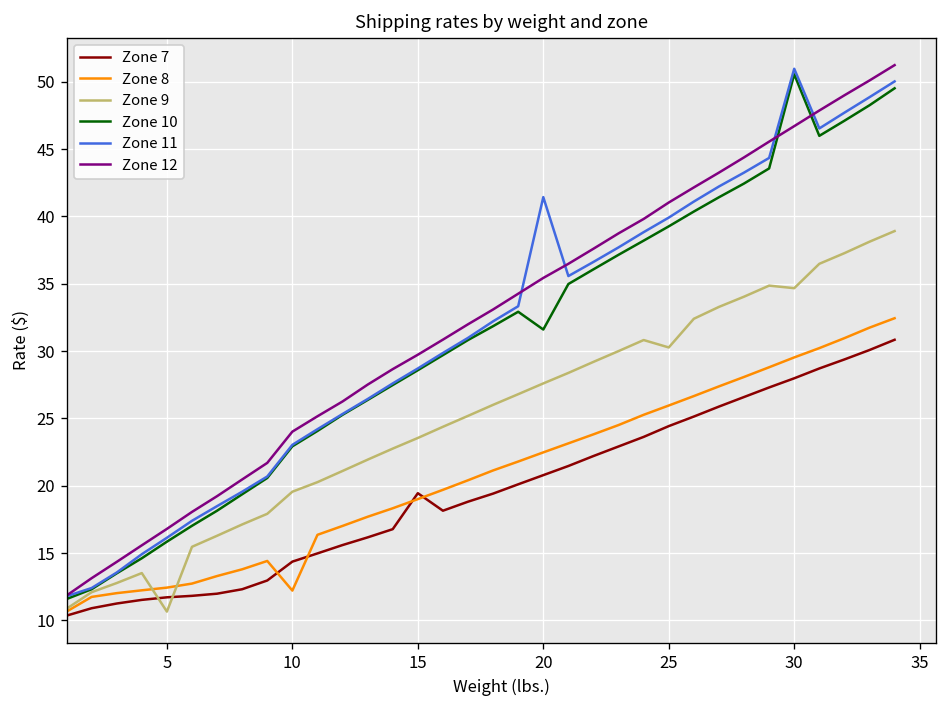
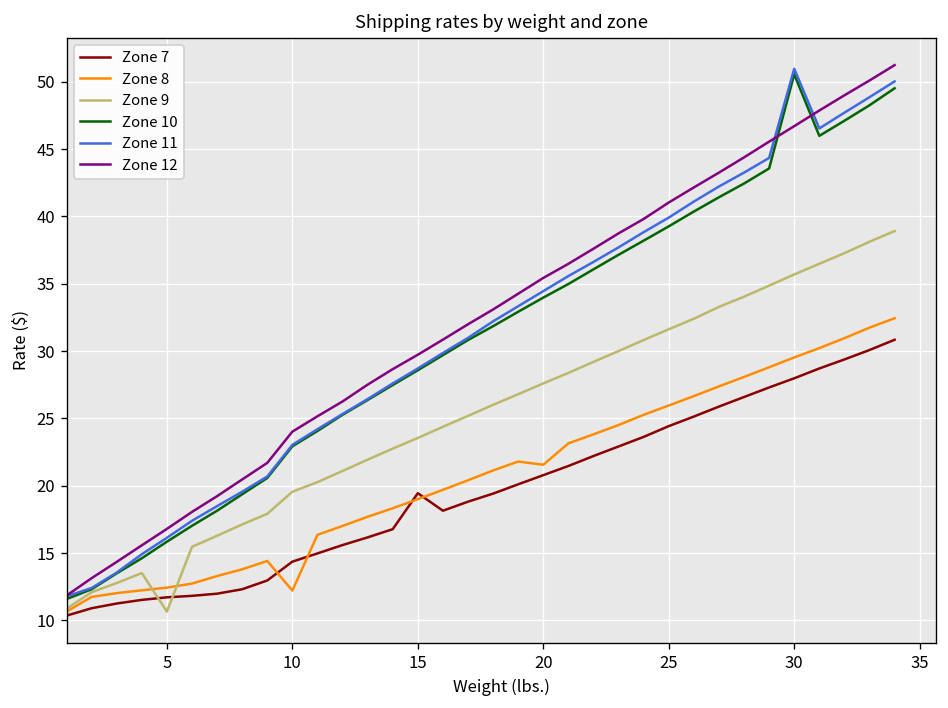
Zone 8, 20: 22.5 -> 21.6
Zone 10, 20: 31.6 -> 34.0
Zone 11, 20: 41.4 -> 34.5
Zone 9, 25: 30.3 -> 31.6
Zone 9, 30: 34.7 -> 35.7
